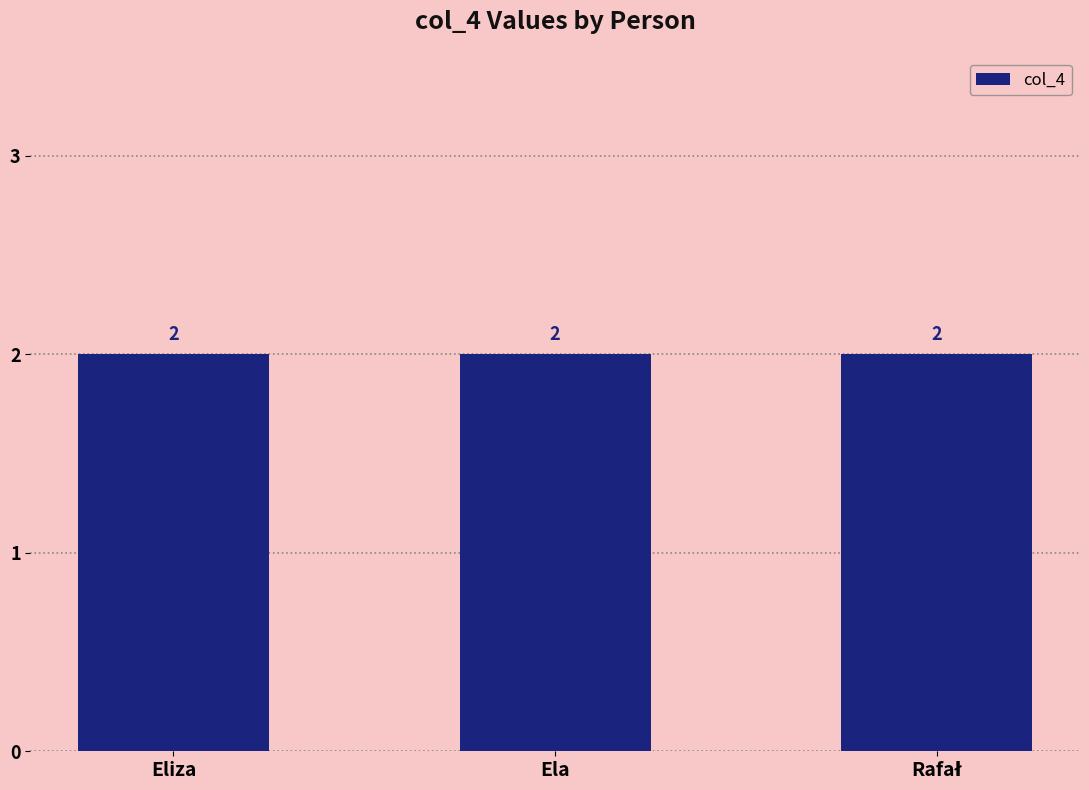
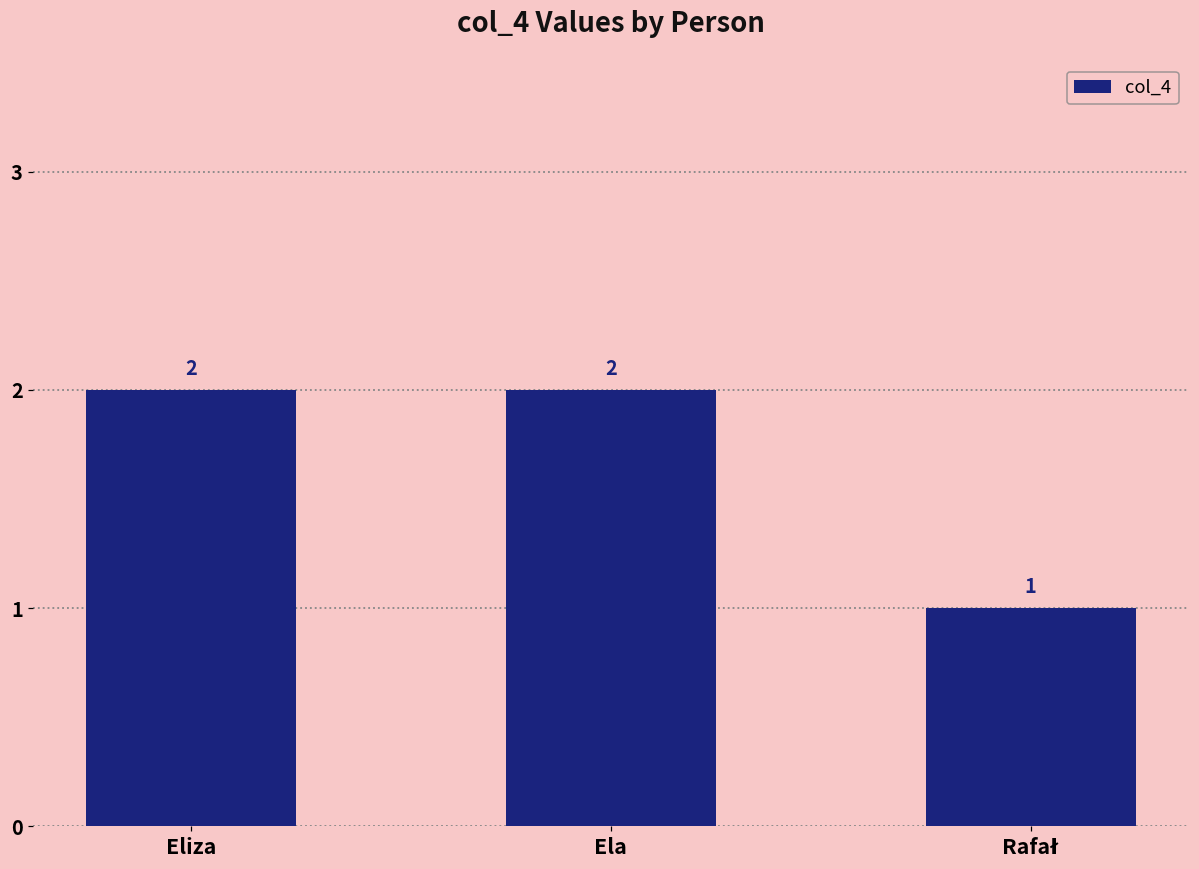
Rafał: 2 -> 1
